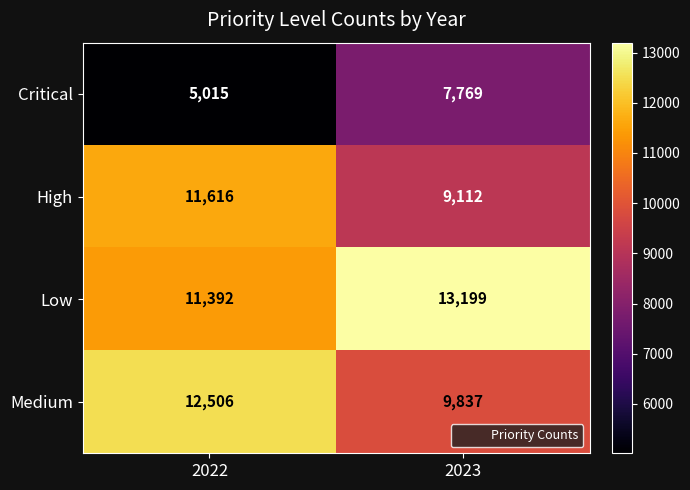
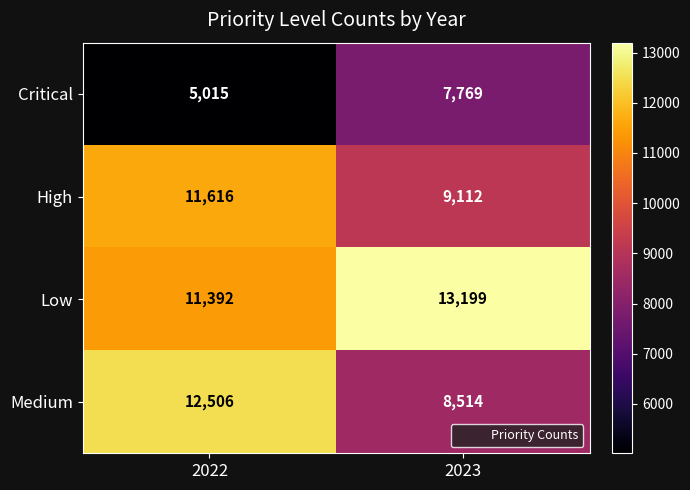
Medium, 2023: 9,837 -> 8,514
